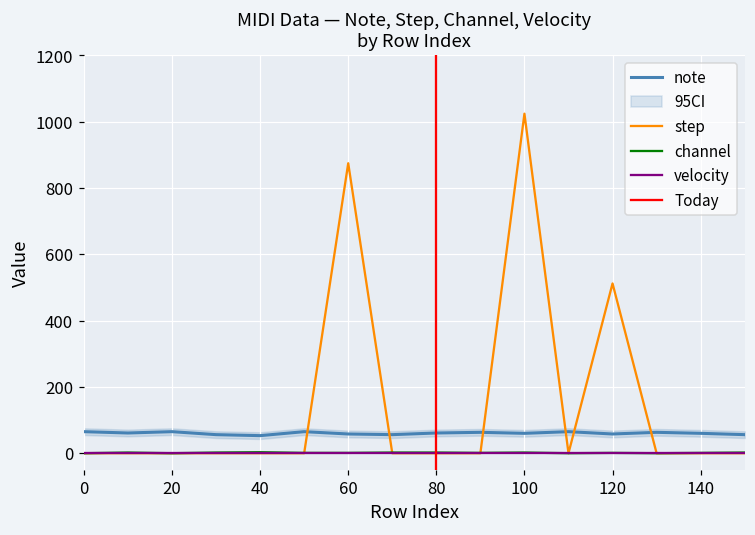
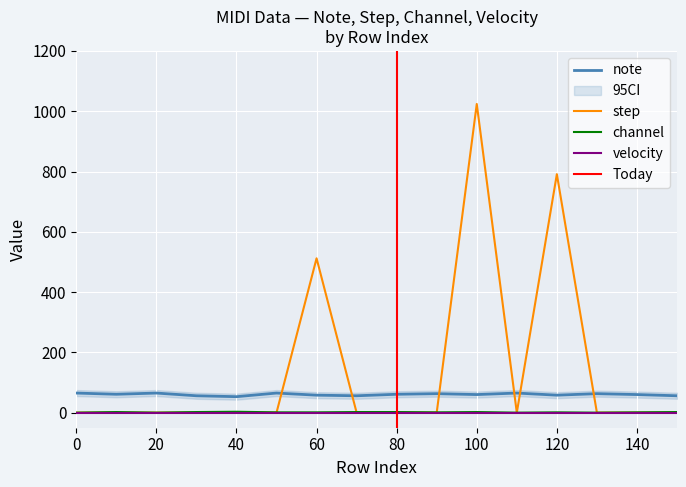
step, 60: 870 -> 510
step, 120: 510 -> 790
